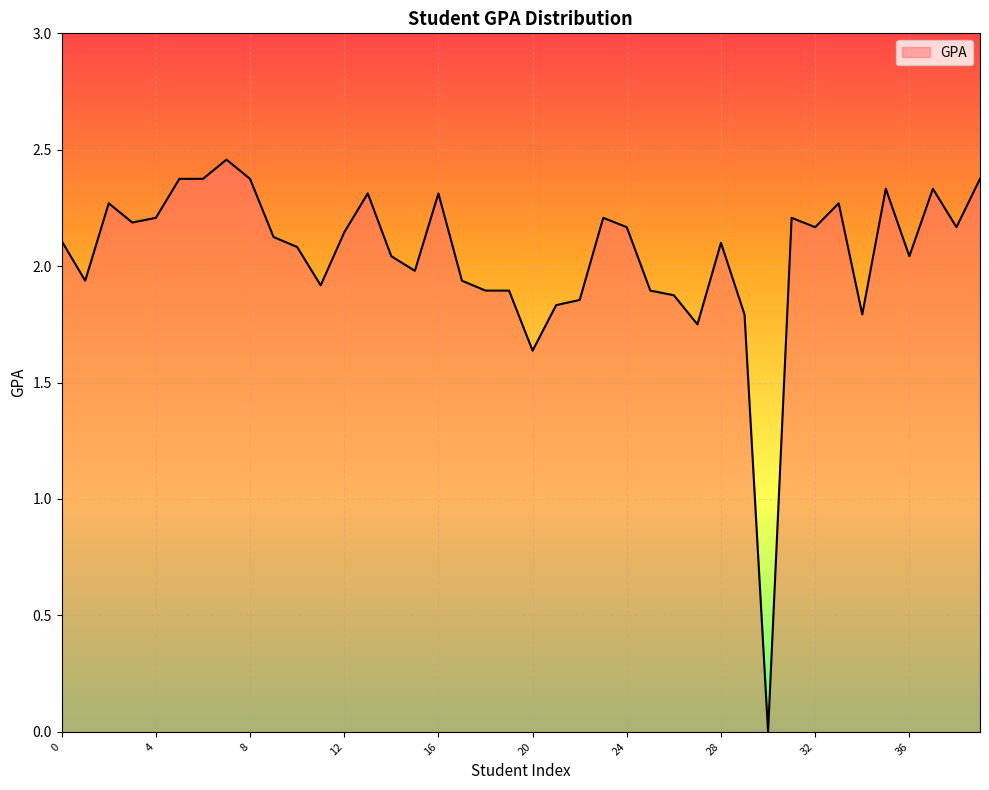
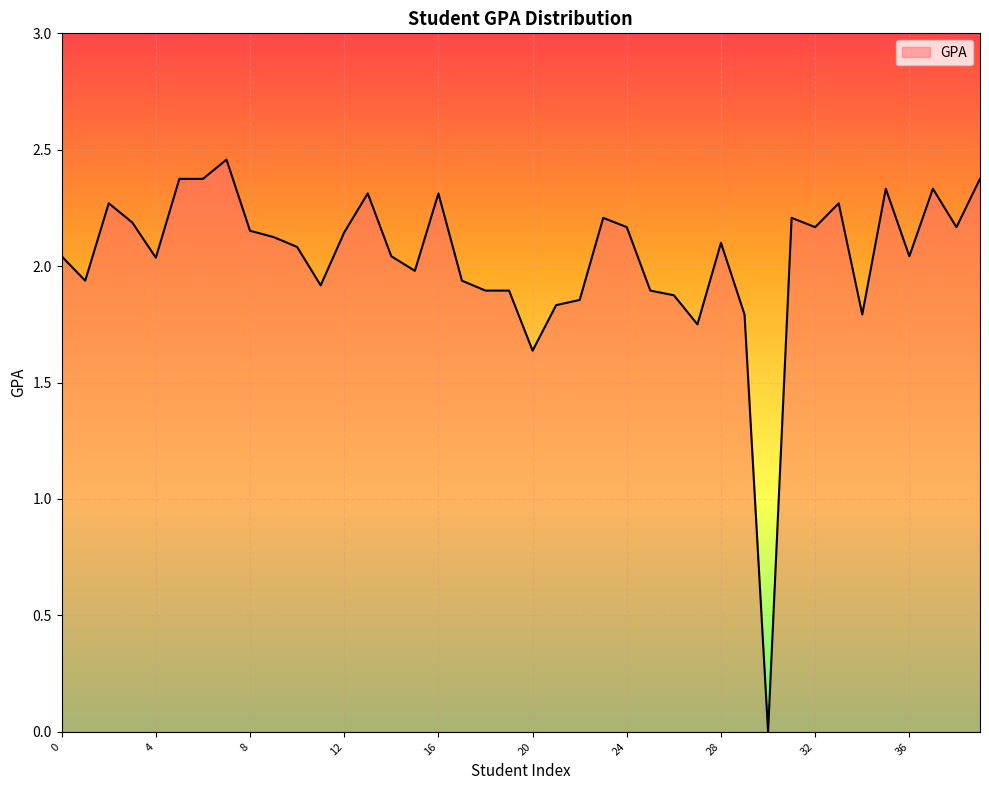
0: 2.11 -> 2.04
4: 2.21 -> 2.04
8: 2.38 -> 2.15
